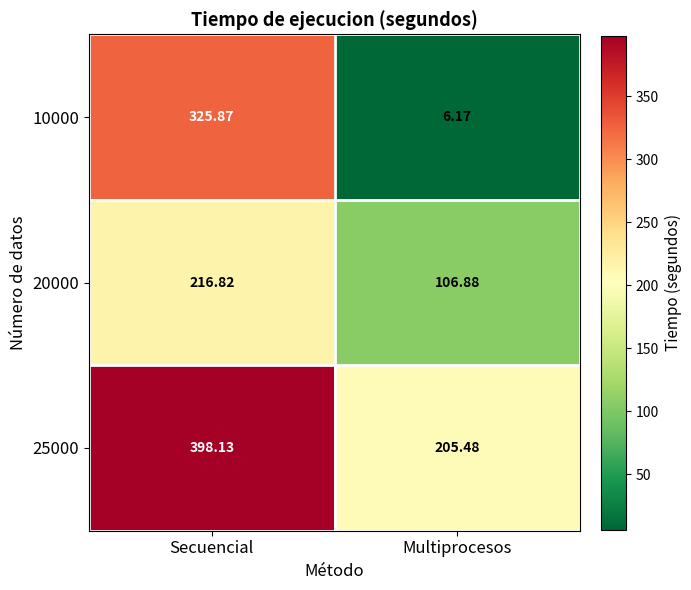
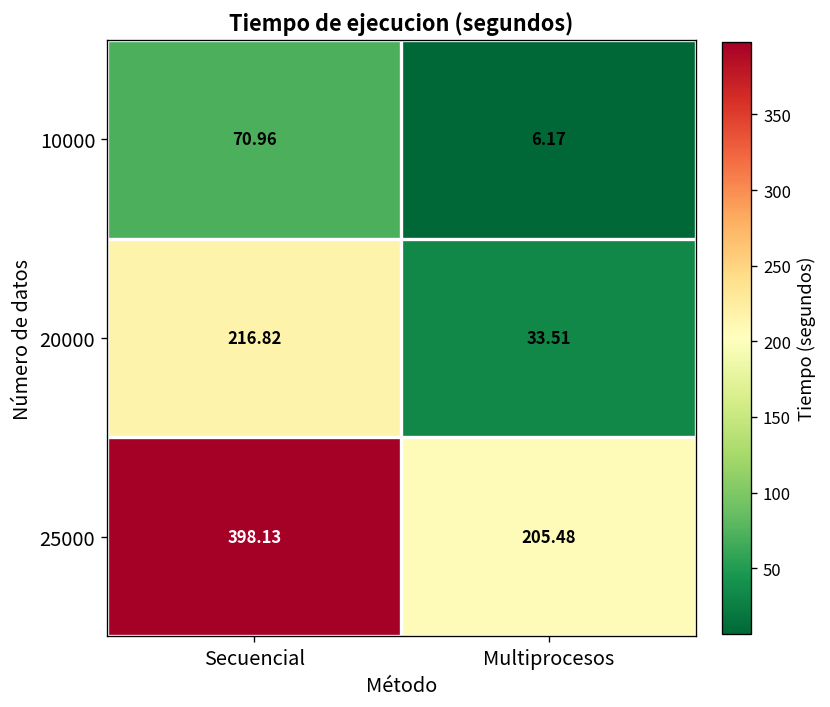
10000, Secuencial: 325.87 -> 70.96
20000, Multiprocesos: 106.88 -> 33.51
